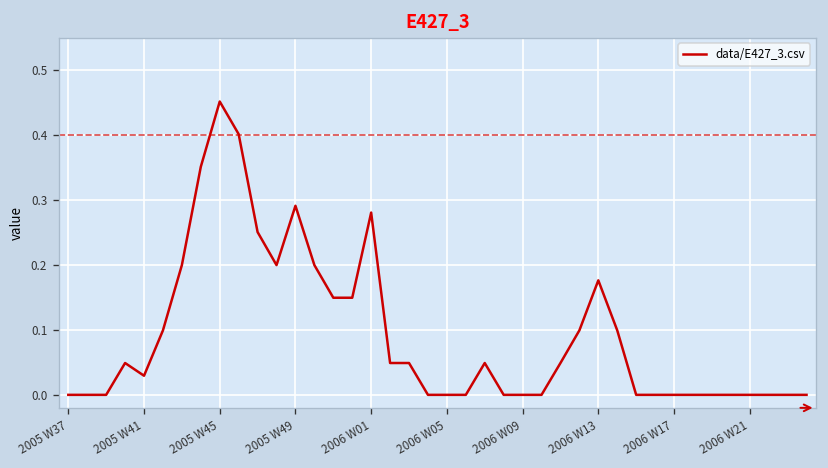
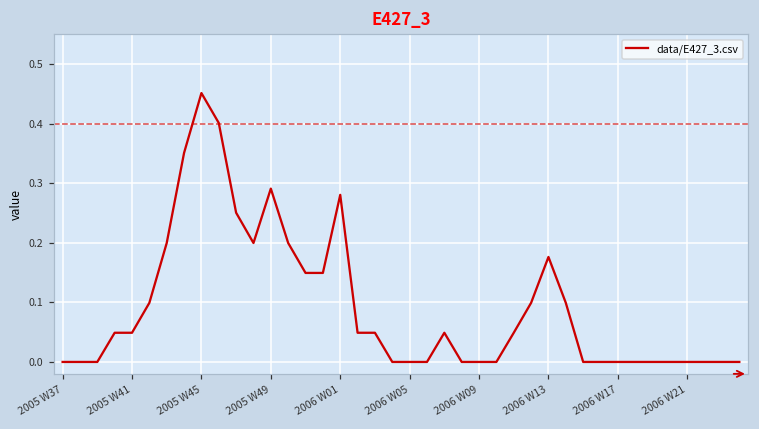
2005 W41: 0.03 -> 0.05
